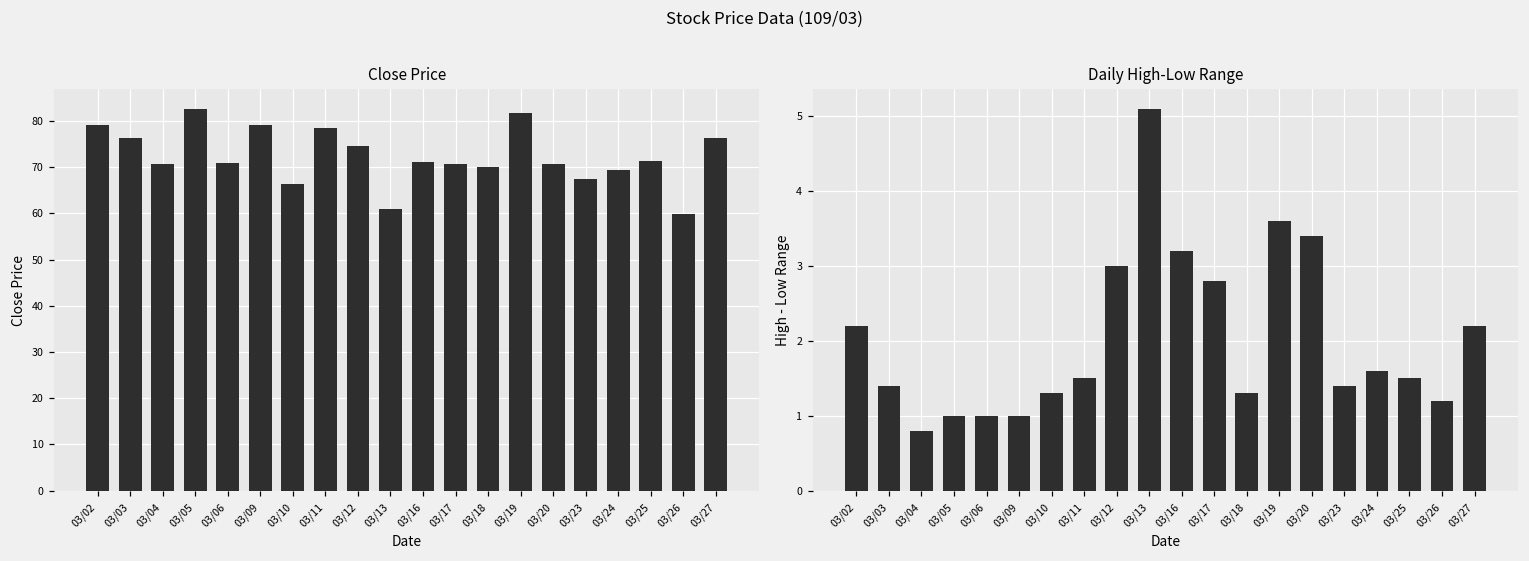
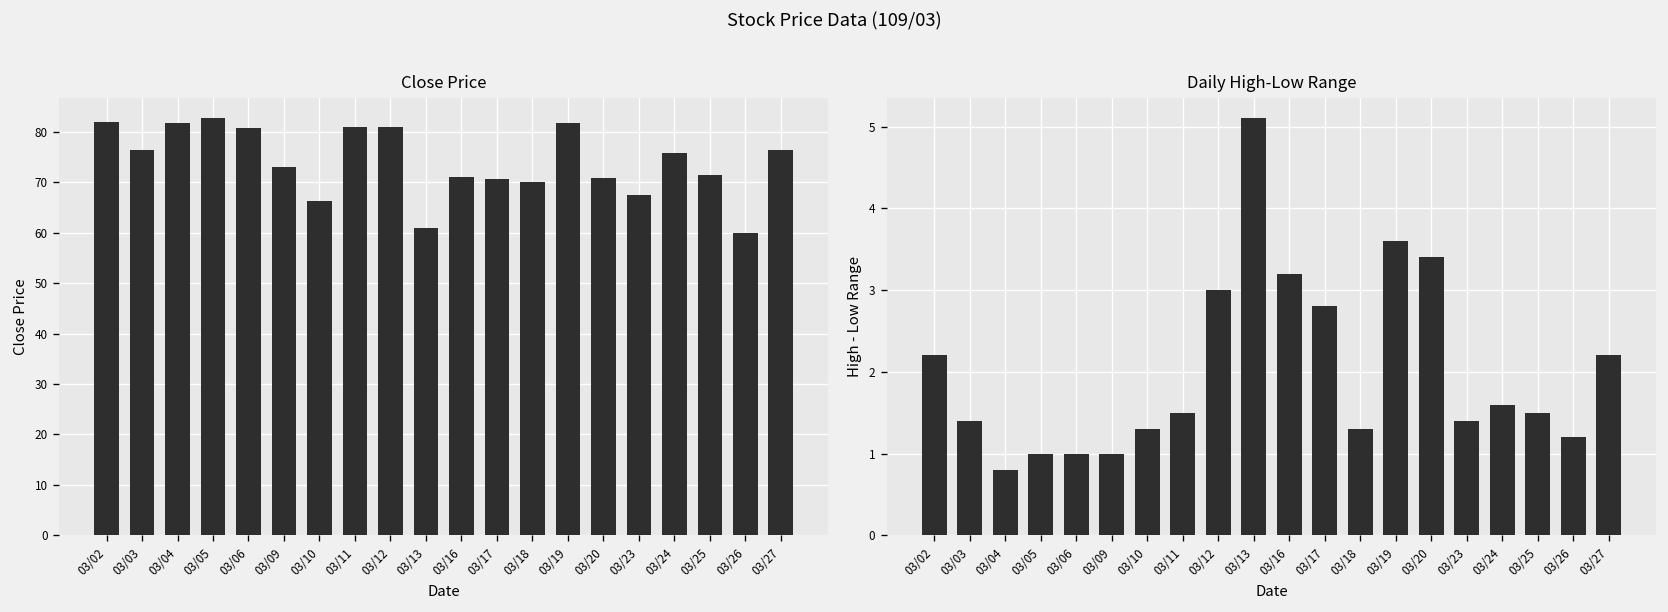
Close Price, 03/02: 79 -> 82
Close Price, 03/04: 71 -> 82
Close Price, 03/06: 71 -> 81
Close Price, 03/09: 79 -> 73
Close Price, 03/11: 79 -> 81
Close Price, 03/12: 75 -> 81
Close Price, 03/24: 69 -> 76
